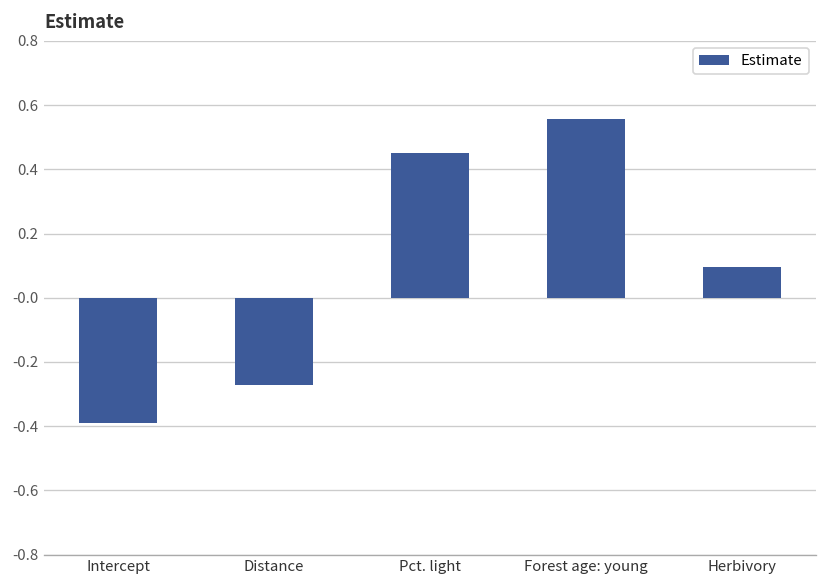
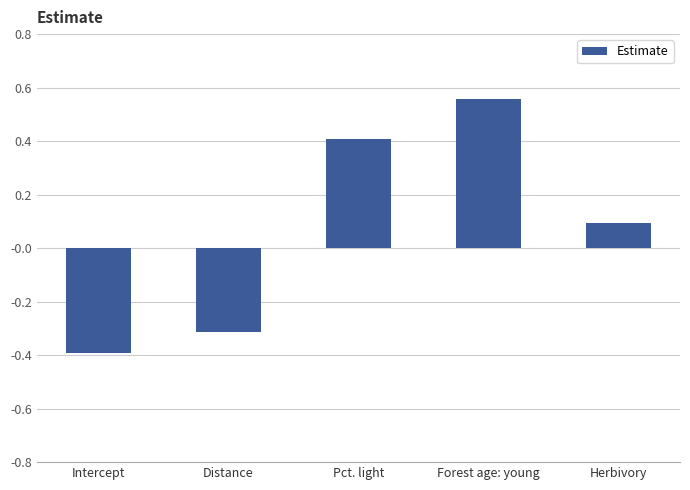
Distance: -0.27 -> -0.31
Pct. light: 0.45 -> 0.41
